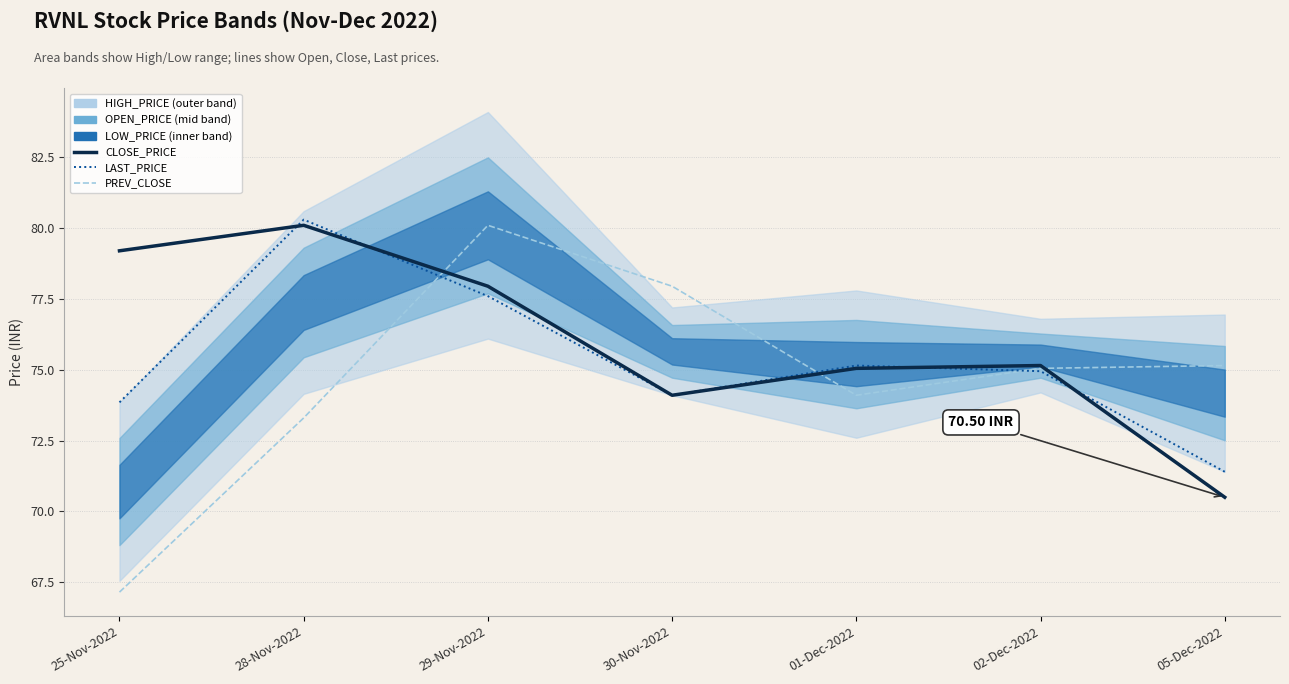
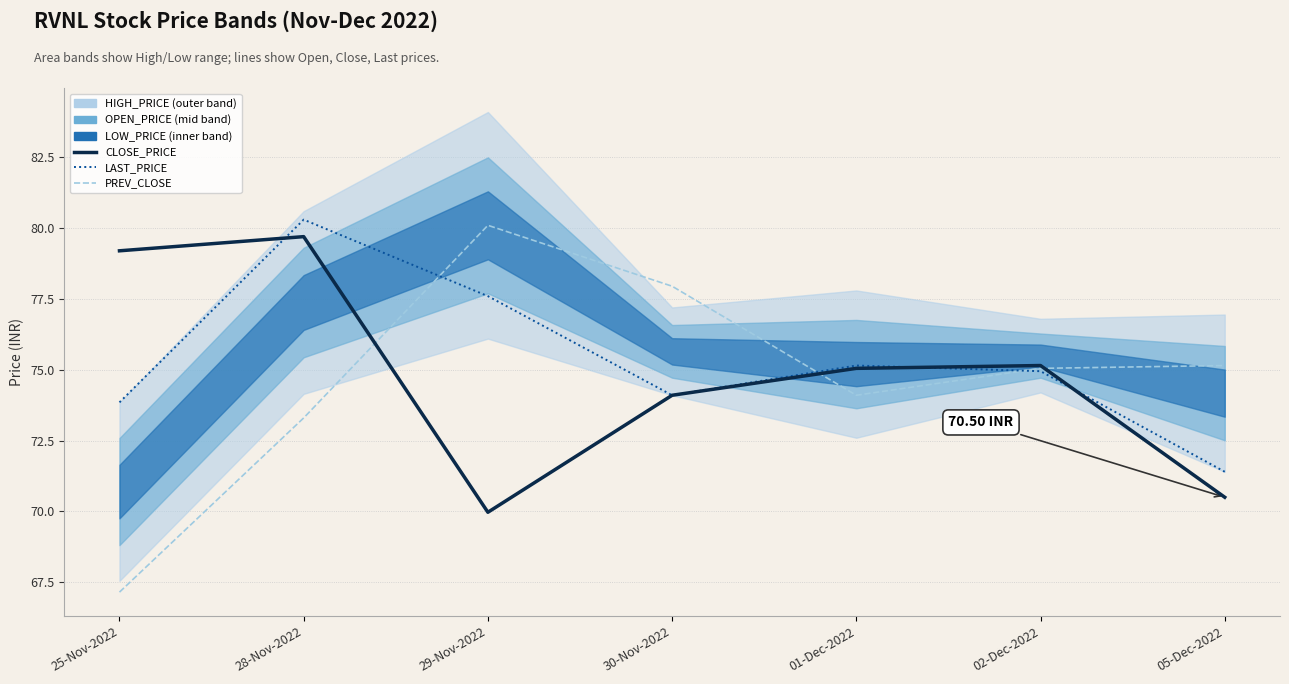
CLOSE_PRICE, 28-Nov-2022: 80.1 -> 79.7
CLOSE_PRICE, 29-Nov-2022: 78.0 -> 70.0
